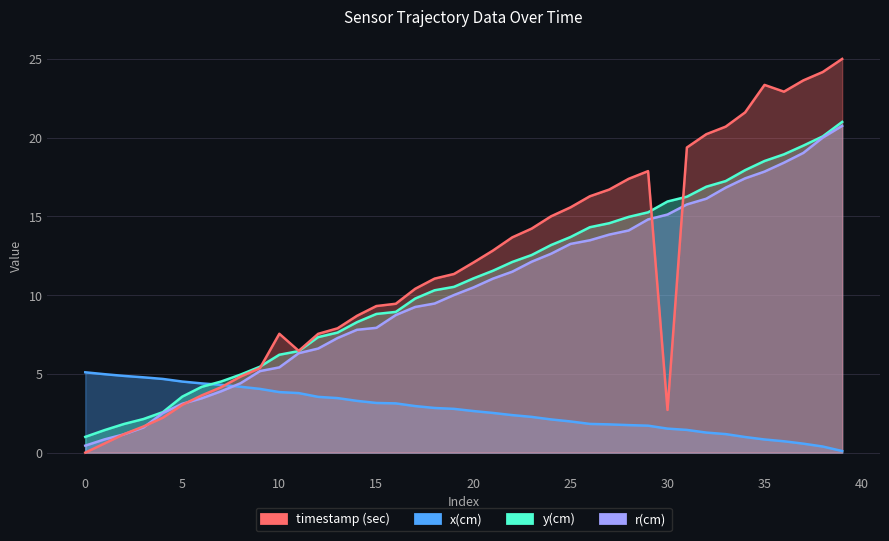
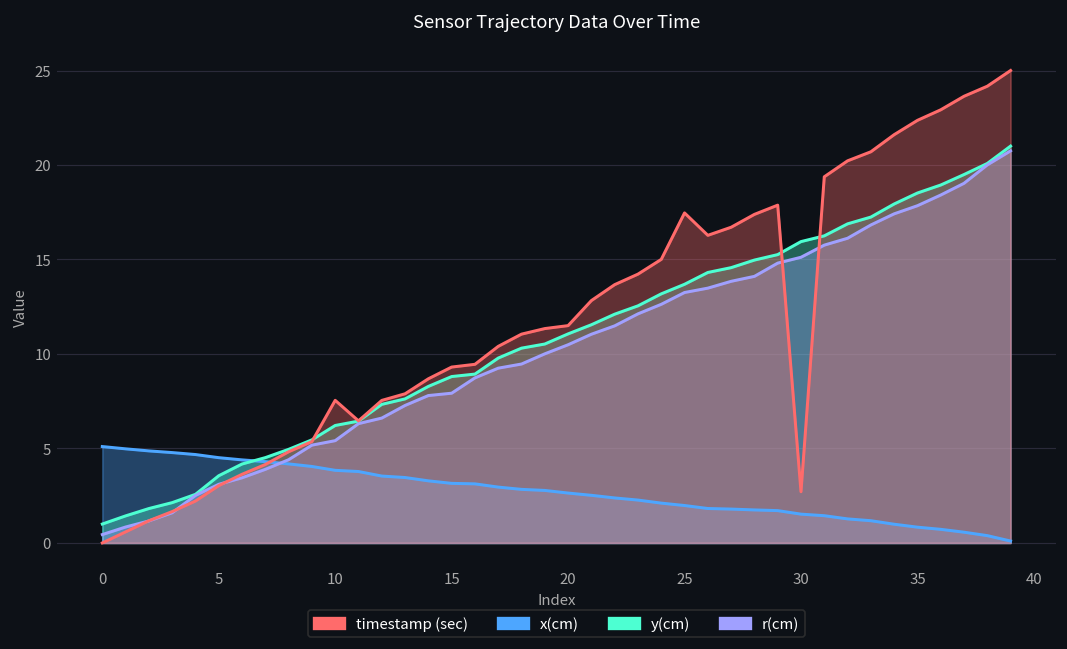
timestamp (sec), 20: 12.1 -> 11.5
timestamp (sec), 25: 15.6 -> 17.5
timestamp (sec), 35: 23.4 -> 22.4
